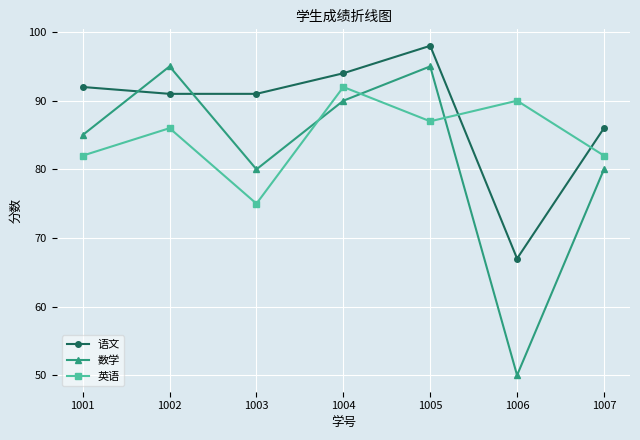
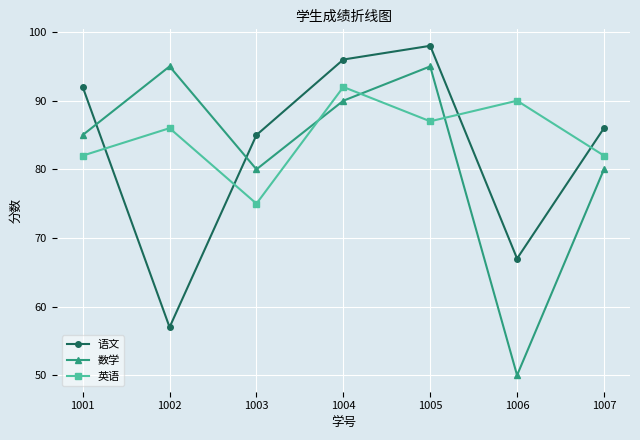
语文, 1002: 91 -> 57
语文, 1003: 91 -> 85
语文, 1004: 94 -> 96
